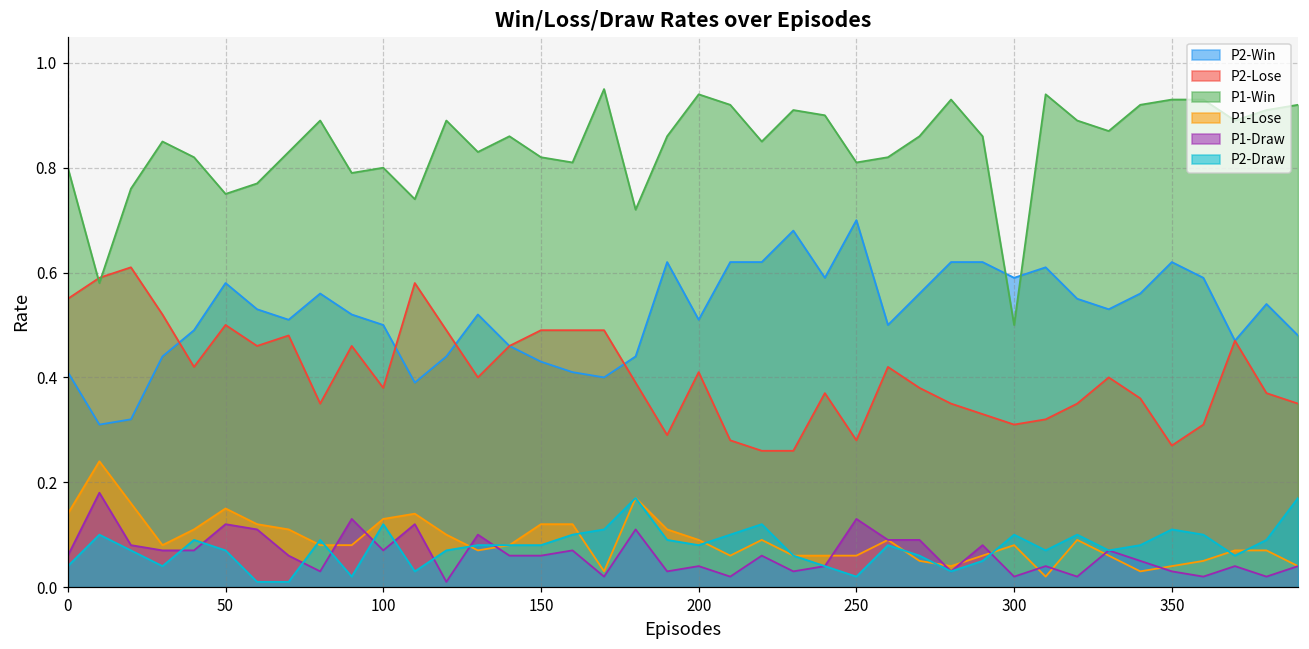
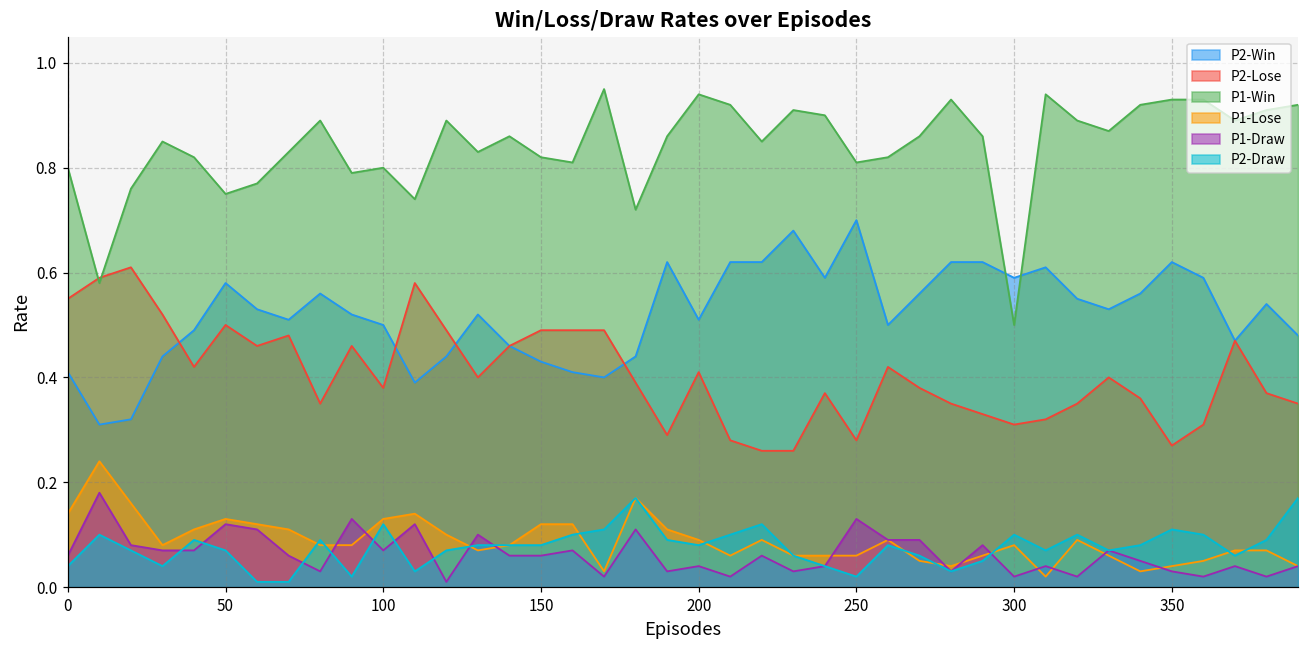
P1-Lose, 50: 0.15 -> 0.13
